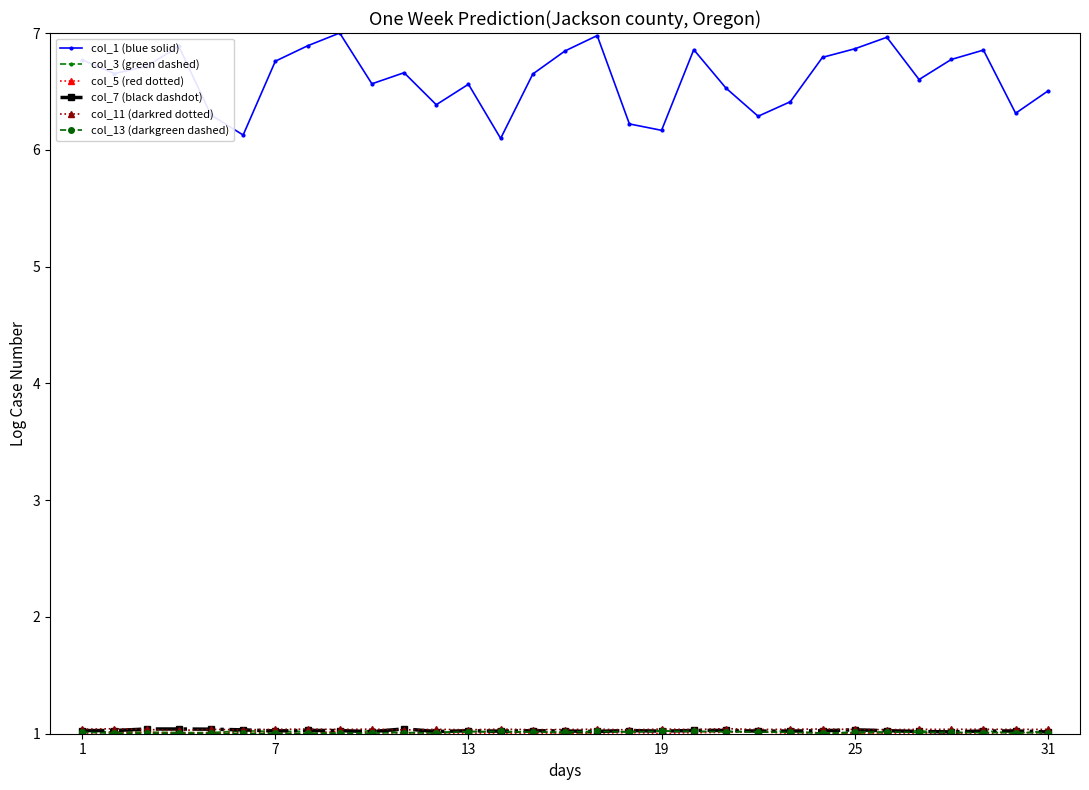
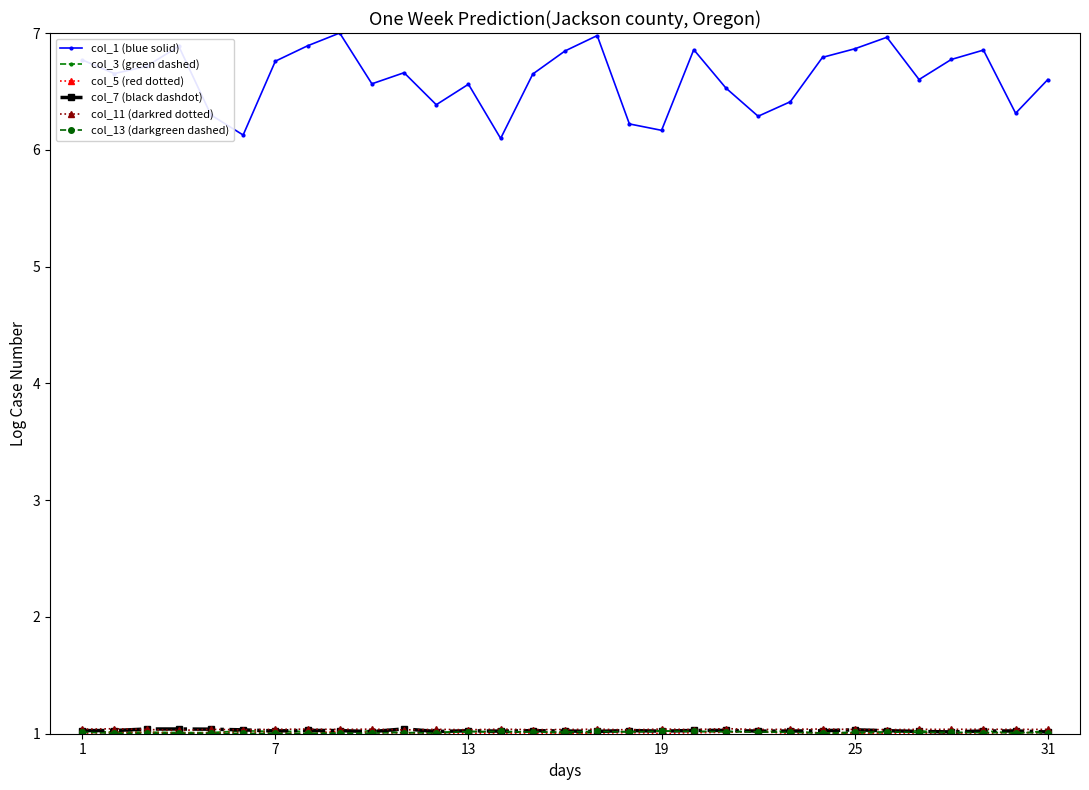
col_1 (blue solid), 31: 6.50 -> 6.60
